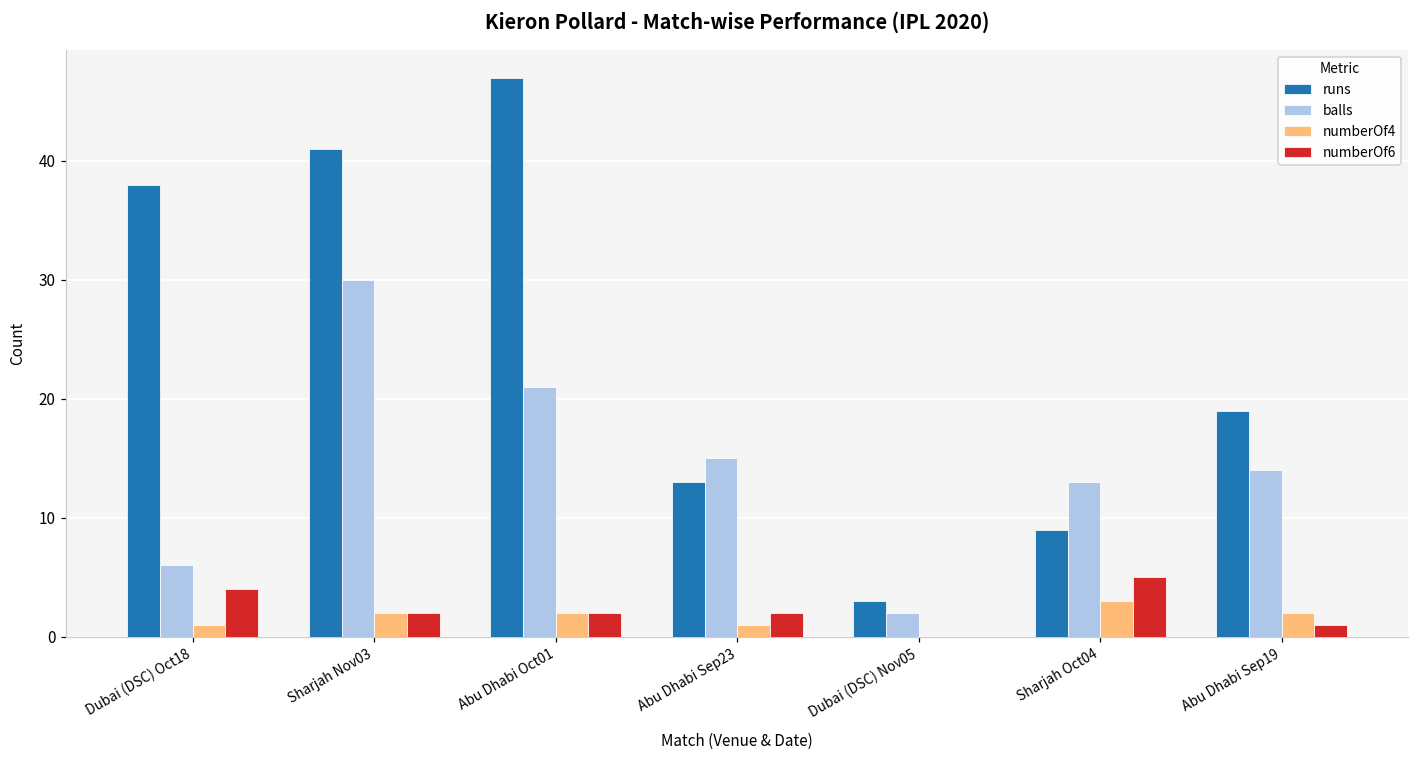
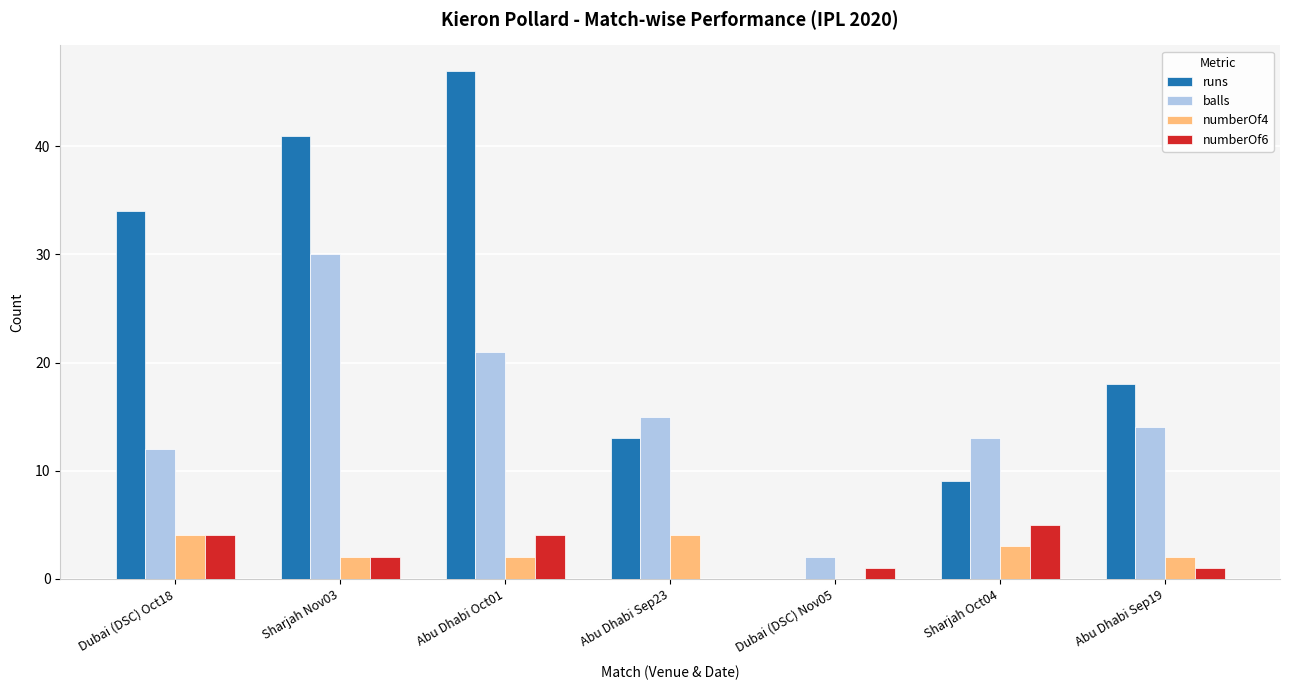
runs, Dubai (DSC) Oct18: 38 -> 34
balls, Dubai (DSC) Oct18: 6 -> 12
numberOf4, Dubai (DSC) Oct18: 1 -> 4
numberOf6, Abu Dhabi Oct01: 2 -> 4
numberOf4, Abu Dhabi Sep23: 1 -> 4
numberOf6, Abu Dhabi Sep23: 2 -> 0
runs, Dubai (DSC) Nov05: 3 -> 0
numberOf6, Dubai (DSC) Nov05: 0 -> 1
runs, Abu Dhabi Sep19: 19 -> 18
